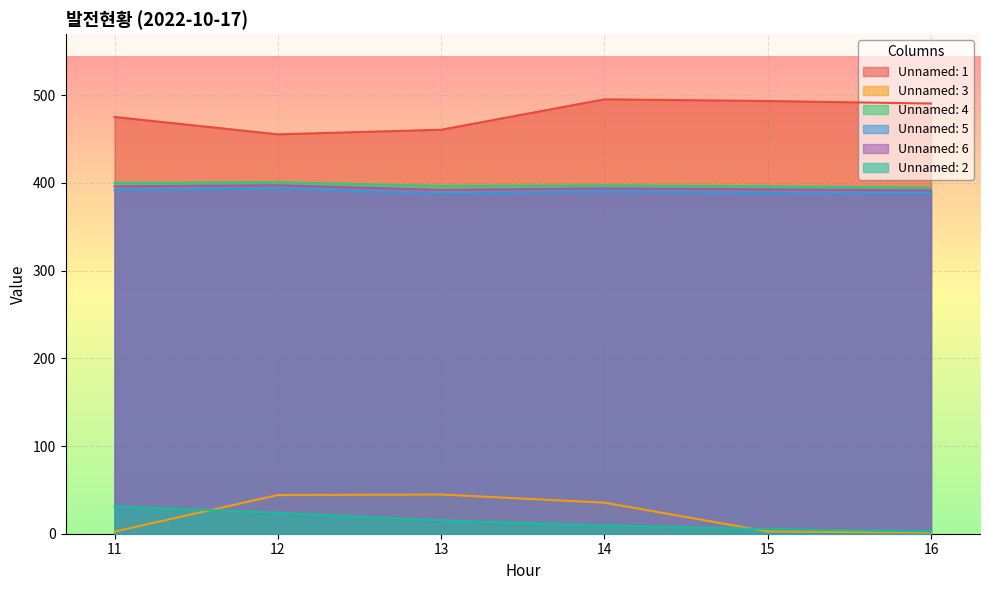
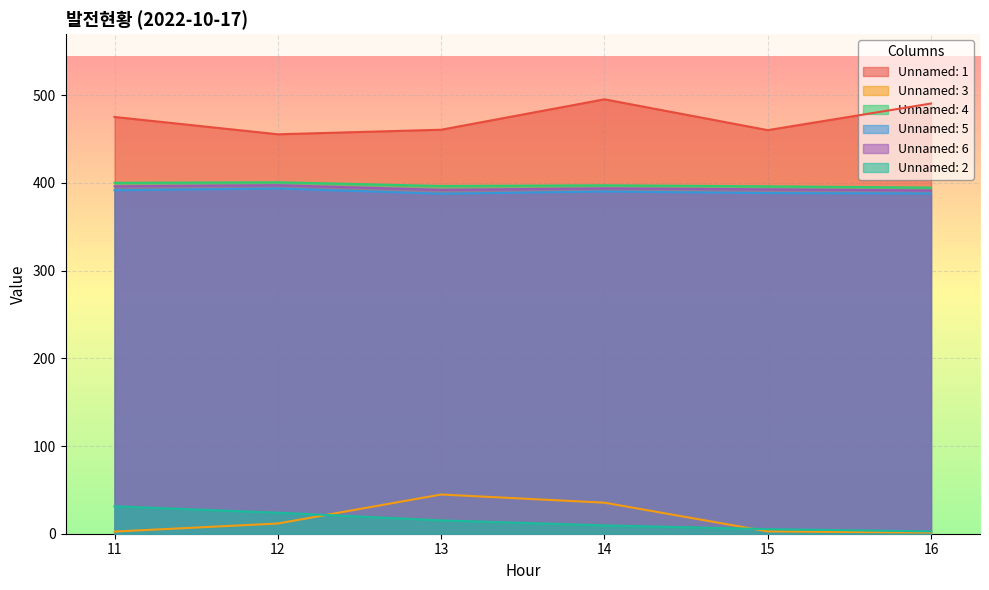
Unnamed: 3, 12: 40 -> 10
Unnamed: 1, 15: 490 -> 460
